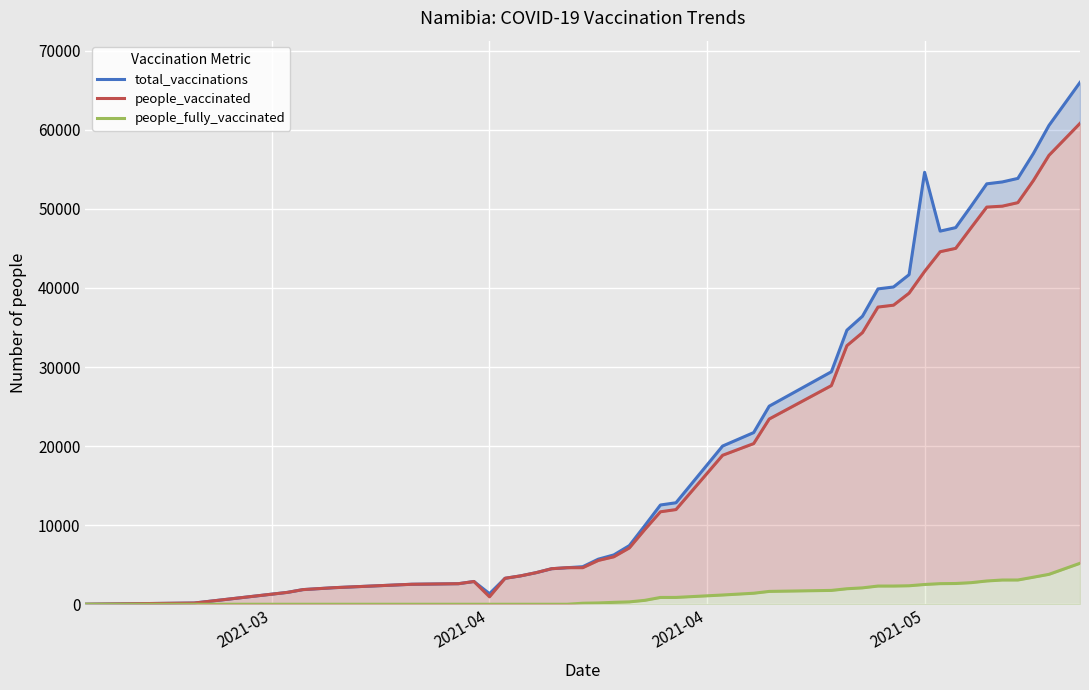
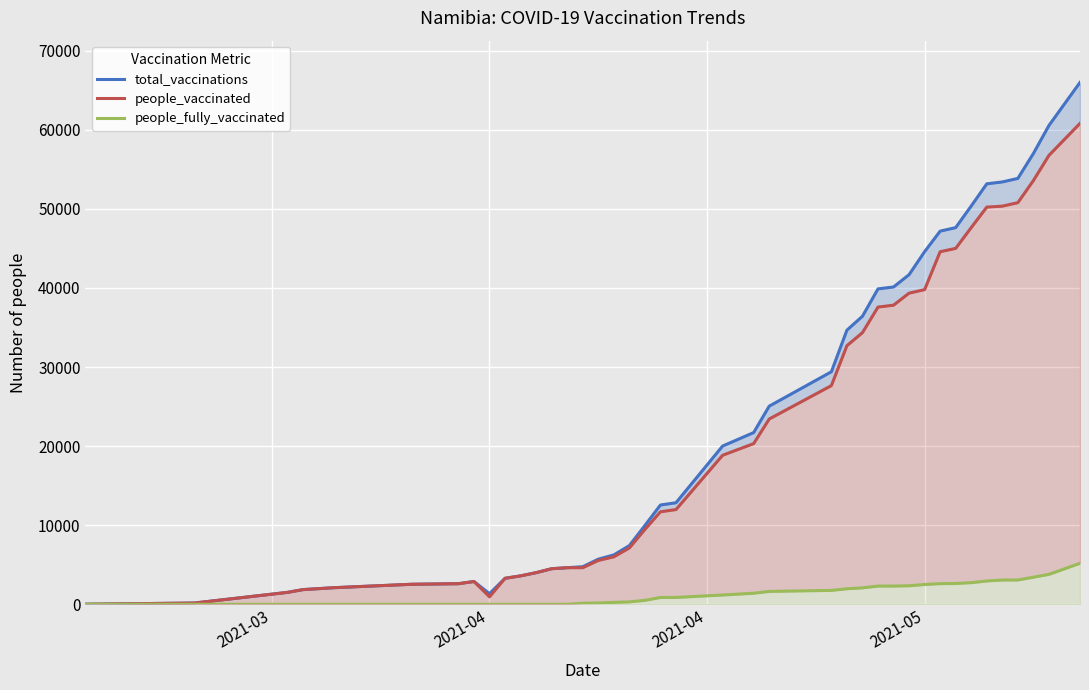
total_vaccinations, 2021-05: 55000 -> 45000
people_vaccinated, 2021-05: 42000 -> 40000
